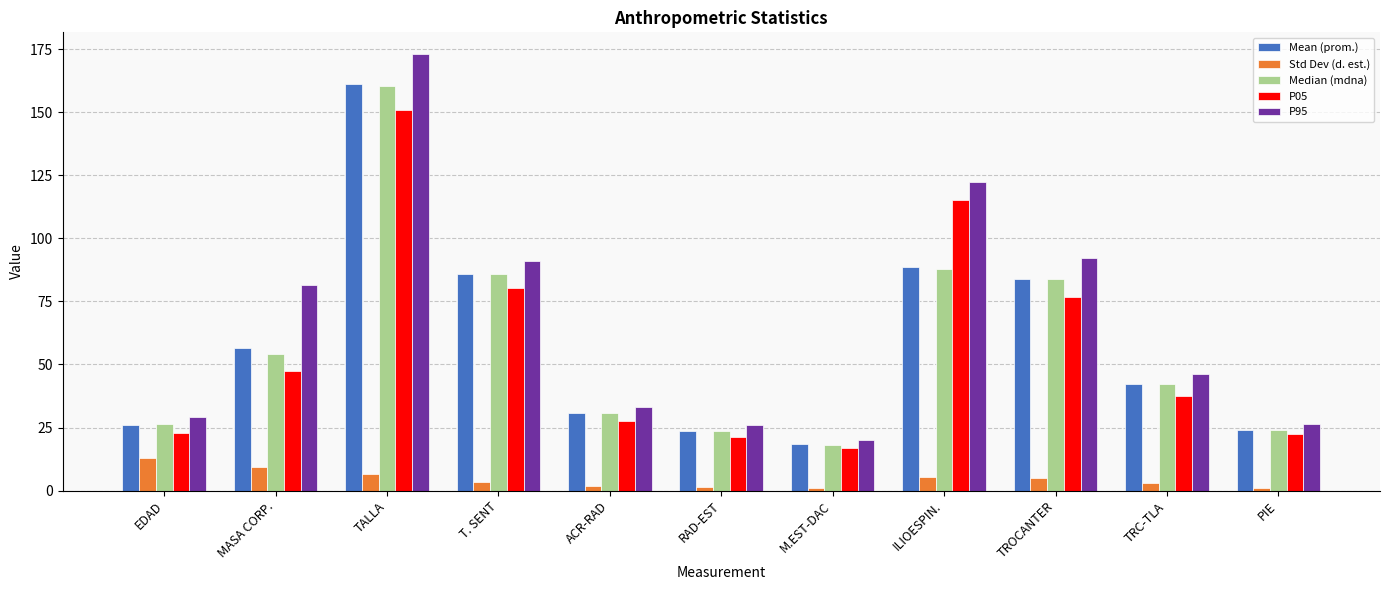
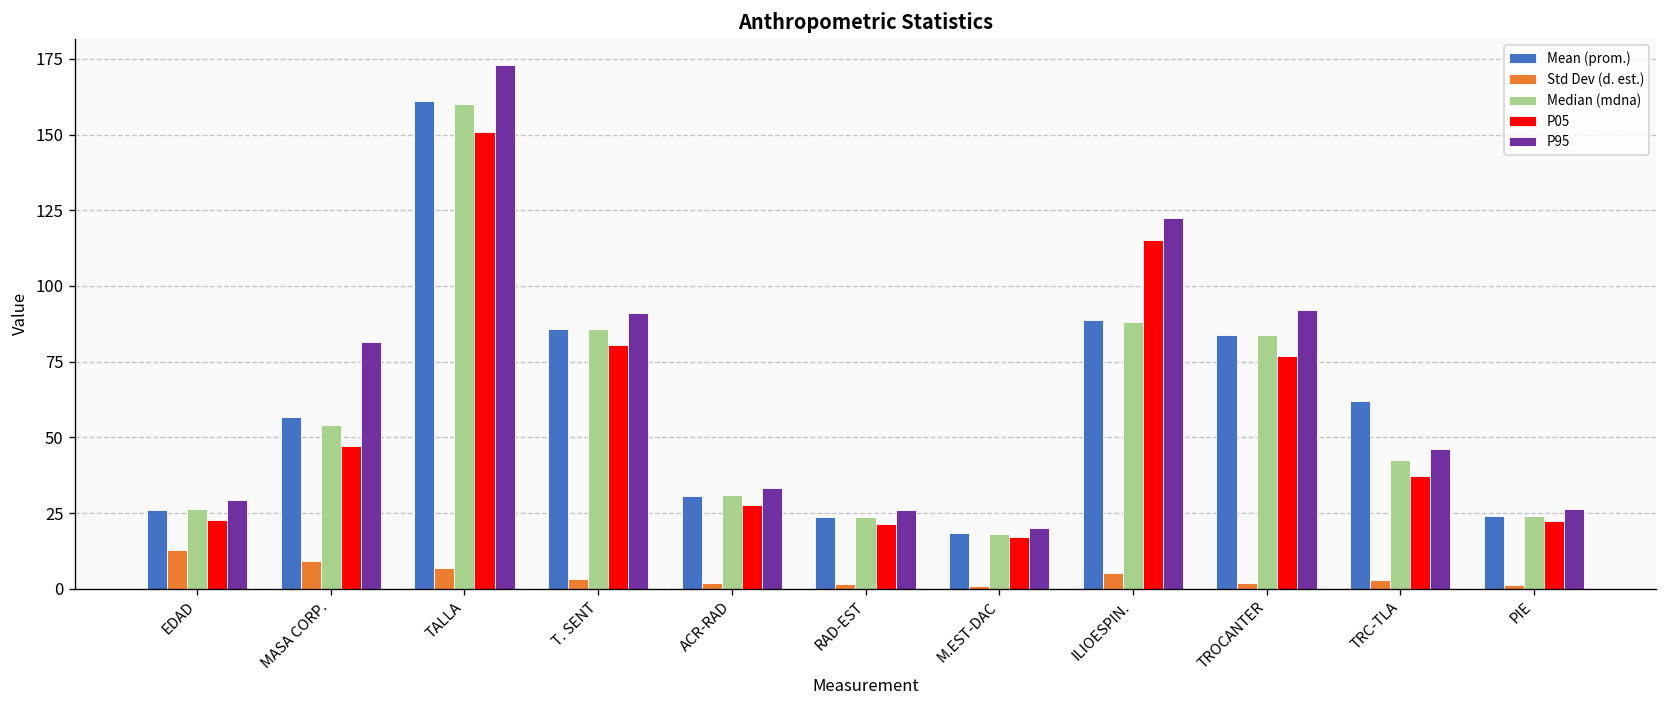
Std Dev (d. est.), TROCANTER: 5 -> 2
Mean (prom.), TRC-TLA: 42 -> 62
